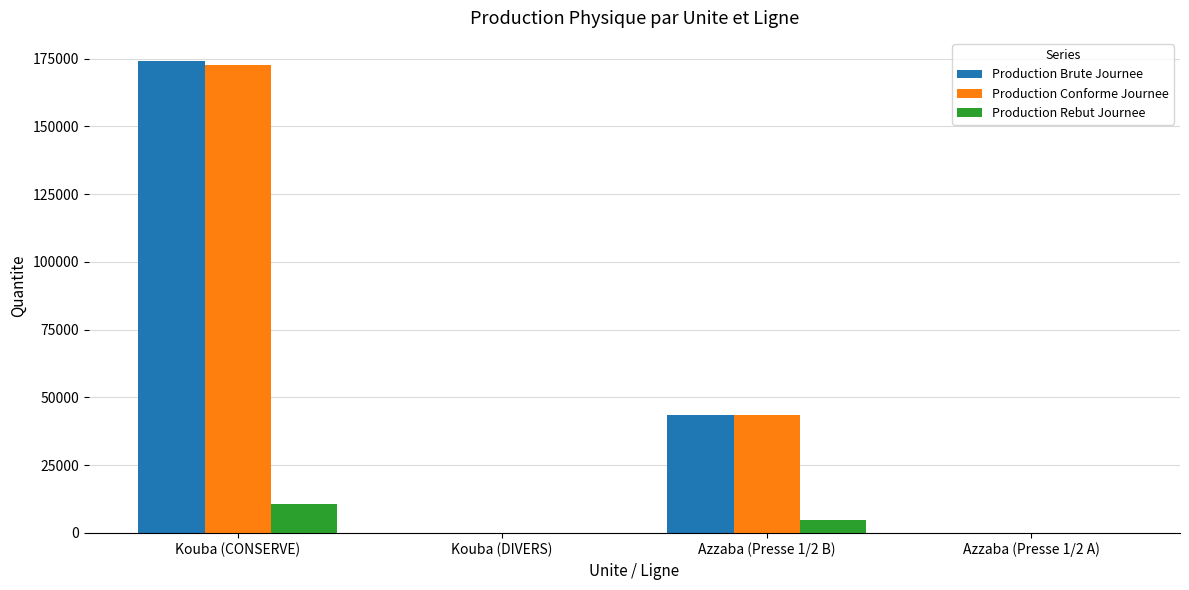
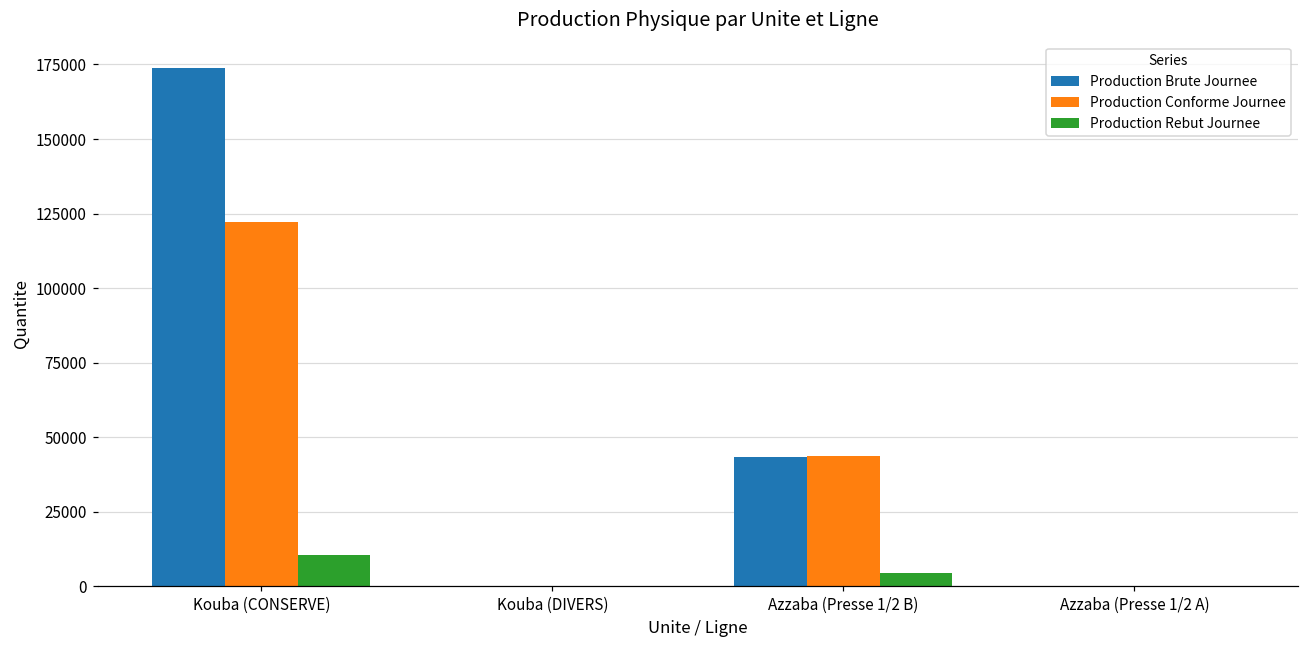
Production Conforme Journee, Kouba (CONSERVE): 173000 -> 122000
